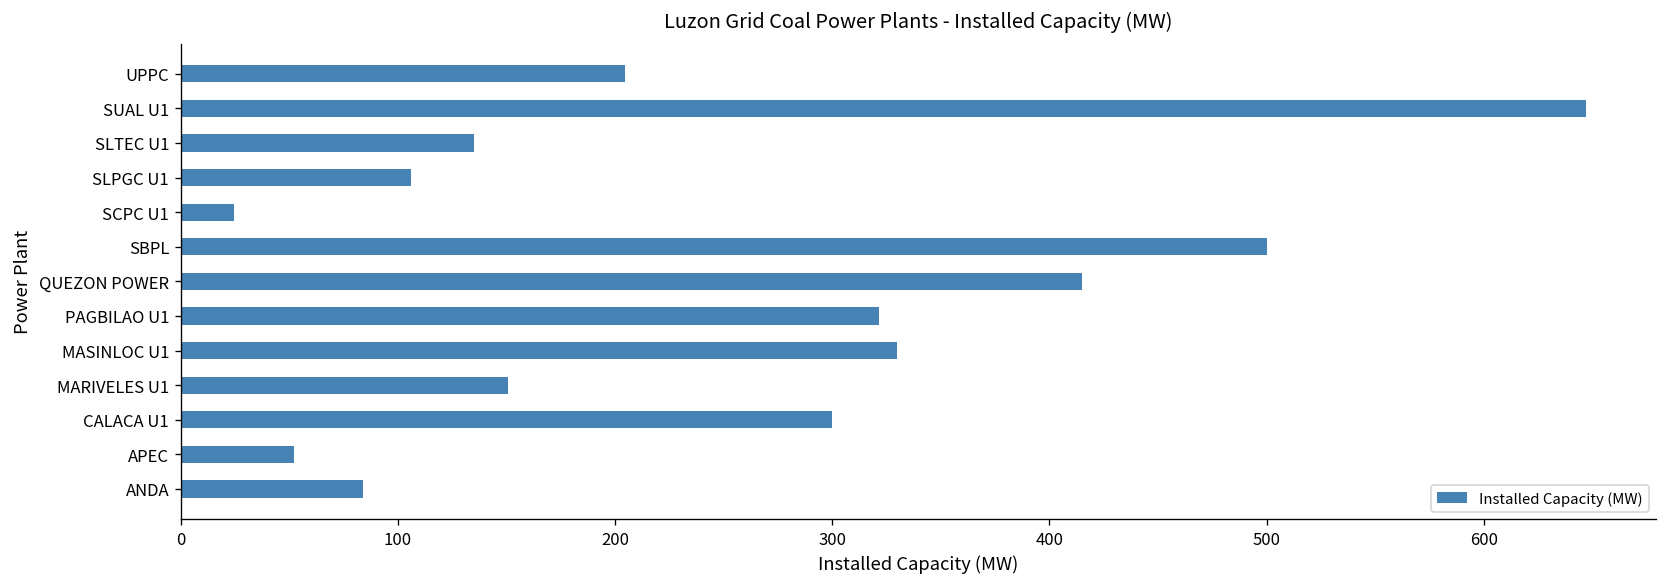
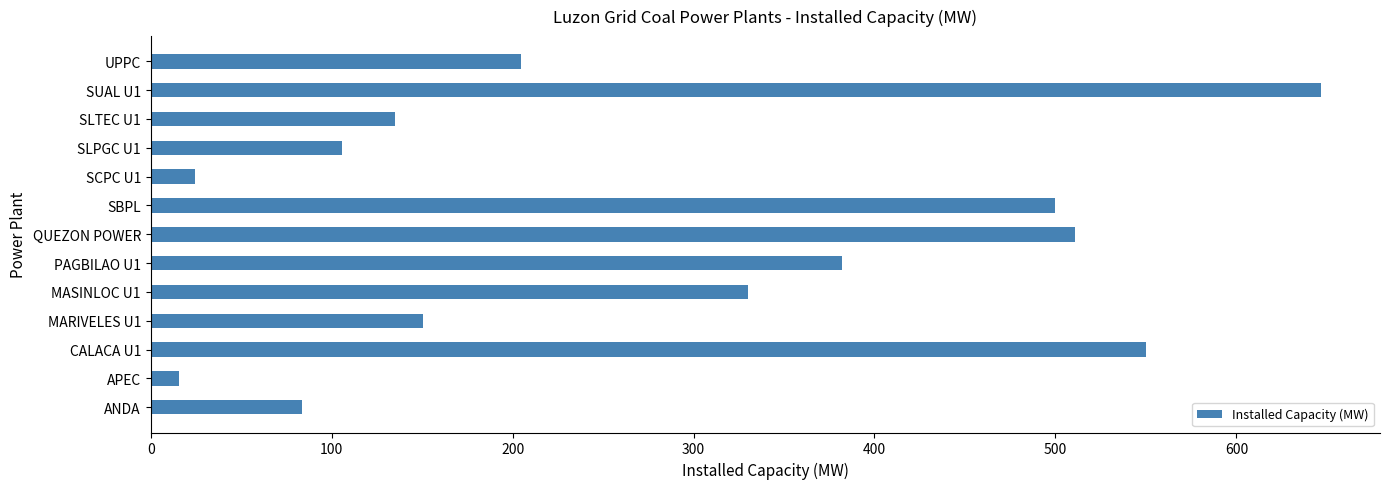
QUEZON POWER: 415 -> 511
PAGBILAO U1: 322 -> 382
CALACA U1: 300 -> 550
APEC: 52 -> 16
